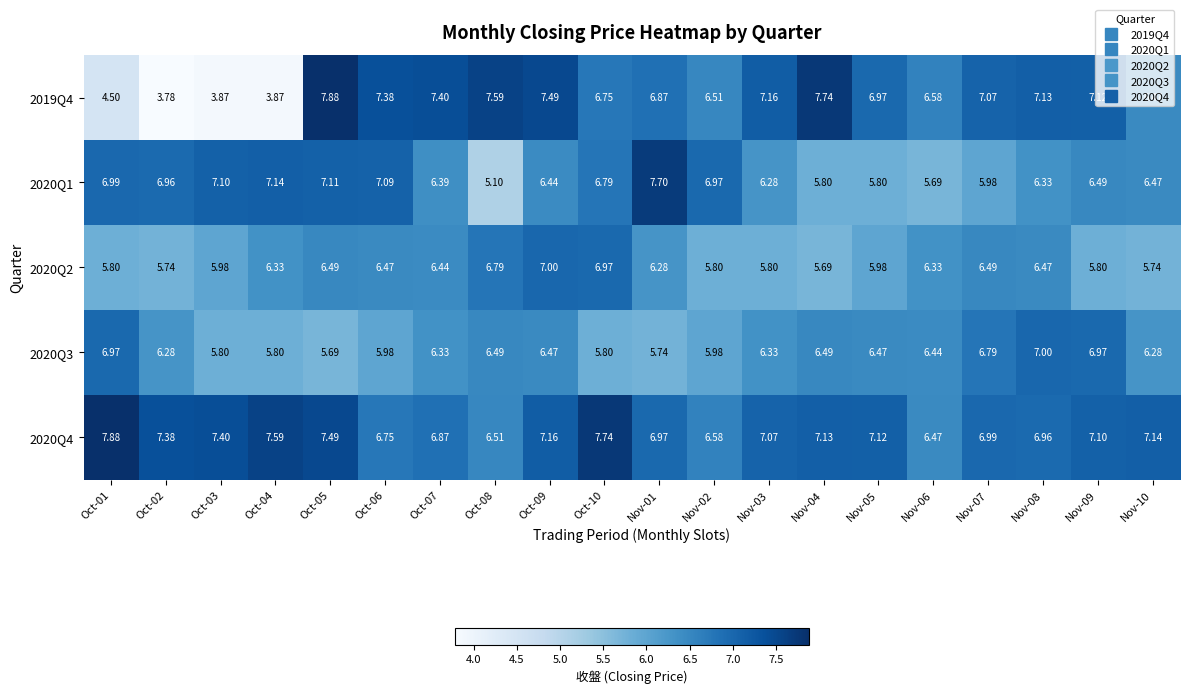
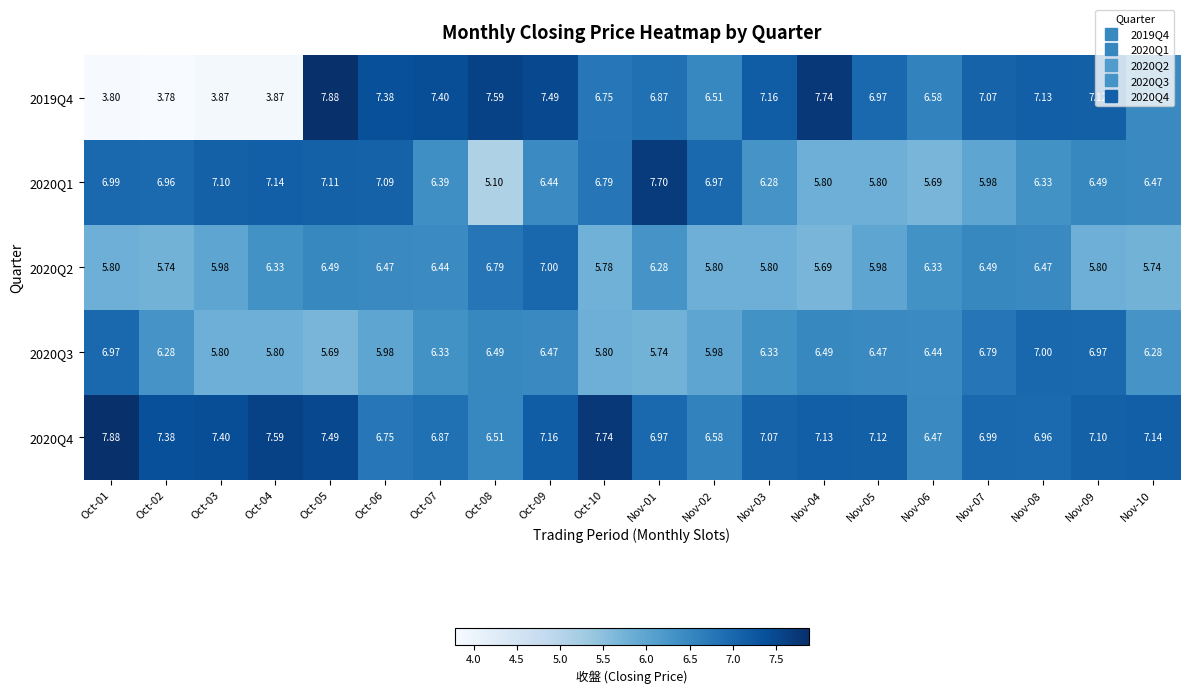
2019Q4, Oct-01: 4.50 -> 3.80
2020Q2, Oct-10: 6.97 -> 5.78
